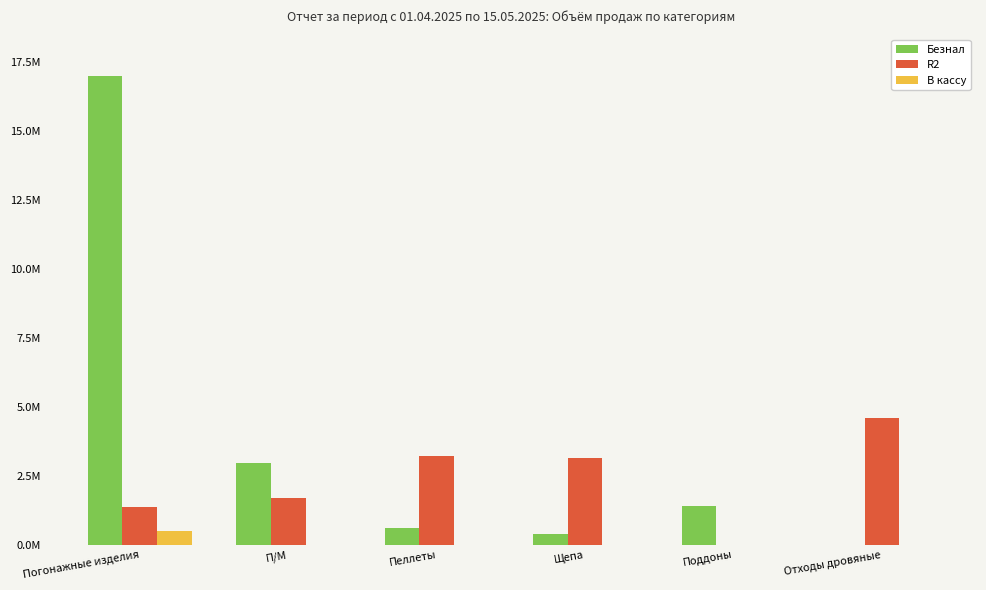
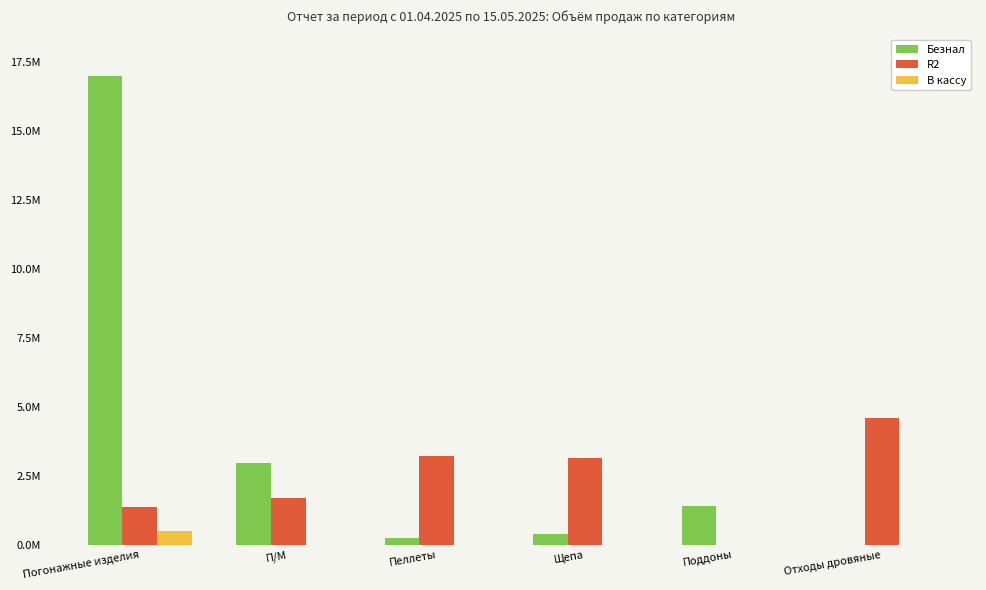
Безнал, Пеллеты: 600000 -> 200000
